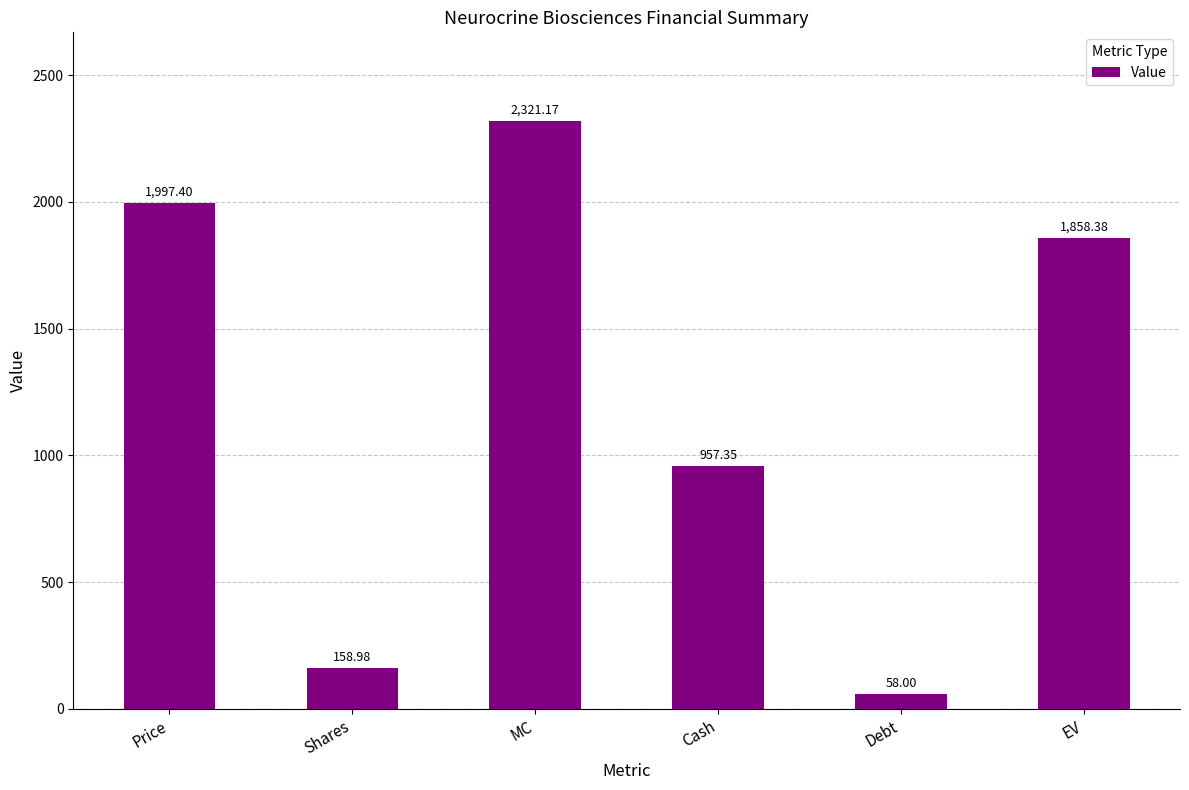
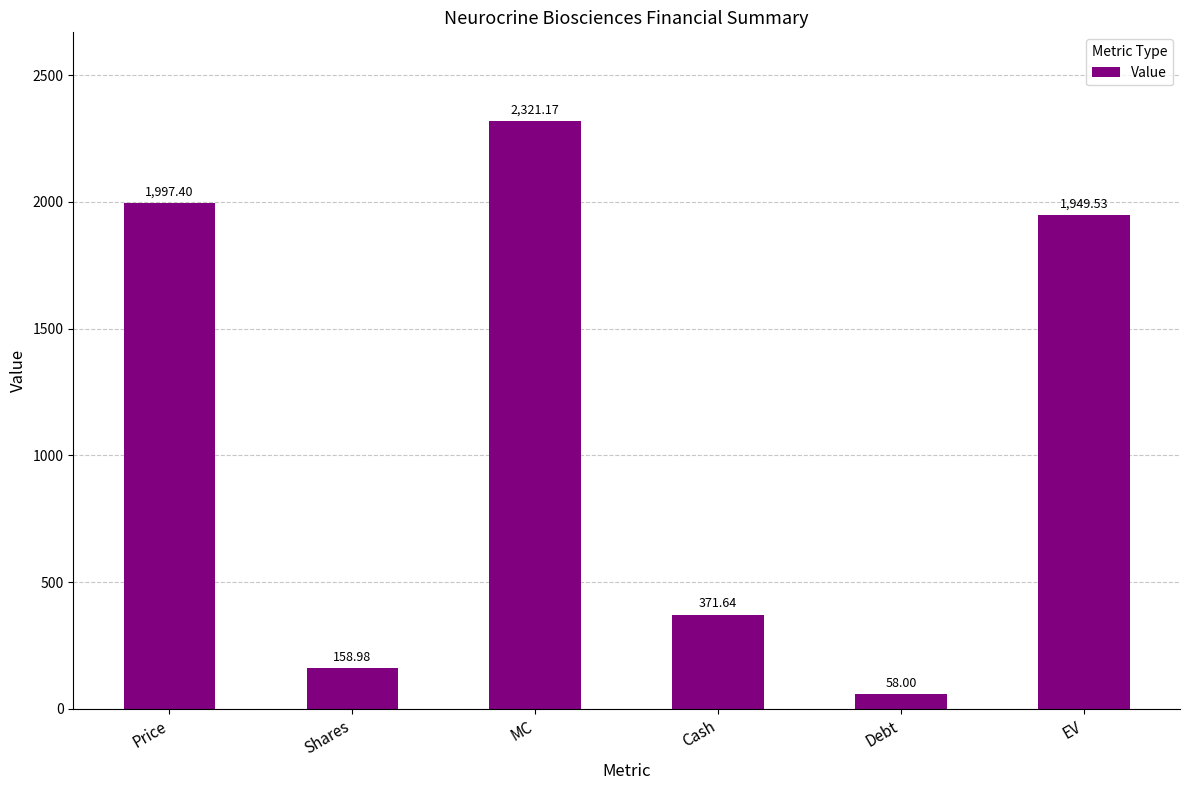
Cash: 957.35 -> 371.64
EV: 1,858.38 -> 1,949.53
